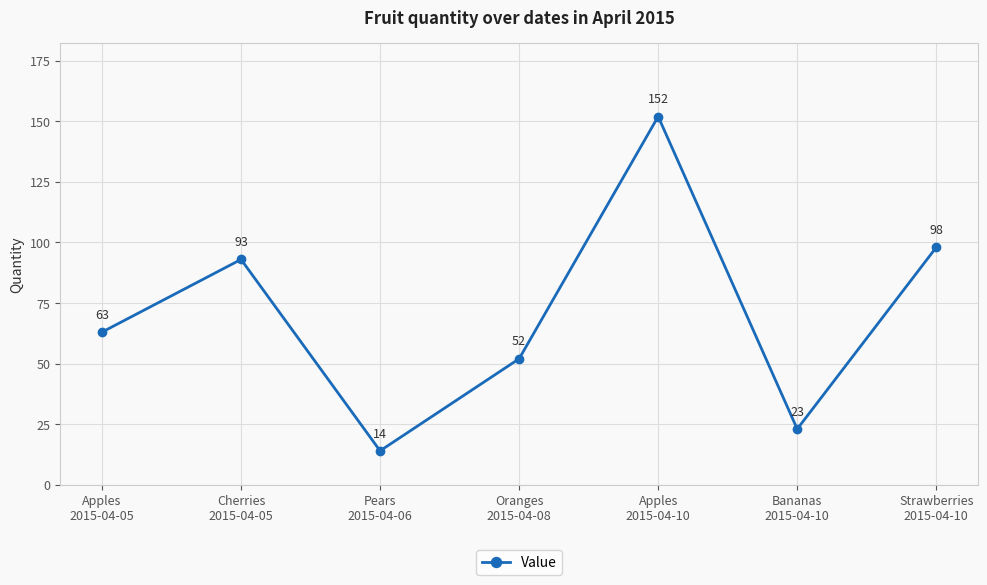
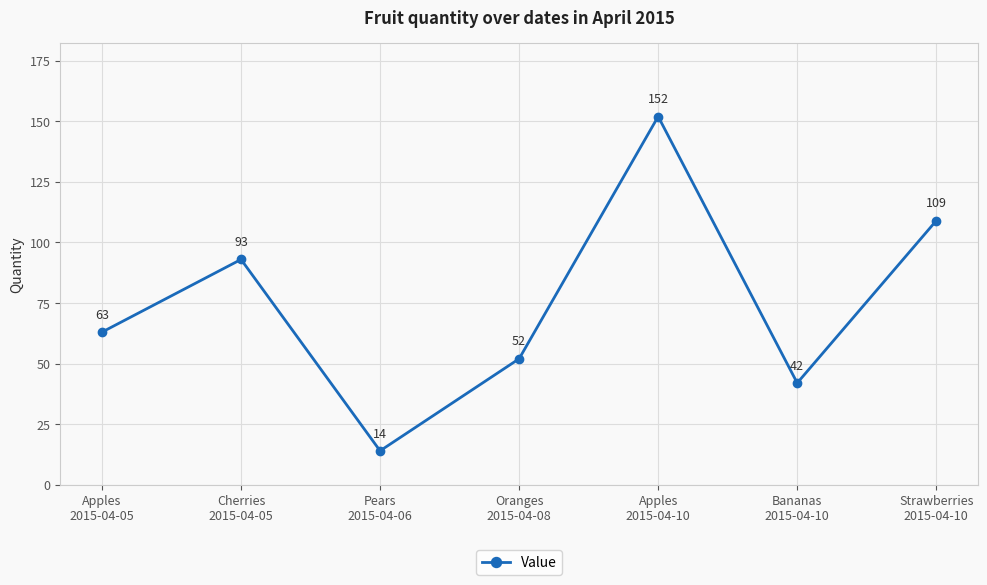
Bananas 2015-04-10: 23 -> 42
Strawberries 2015-04-10: 98 -> 109
